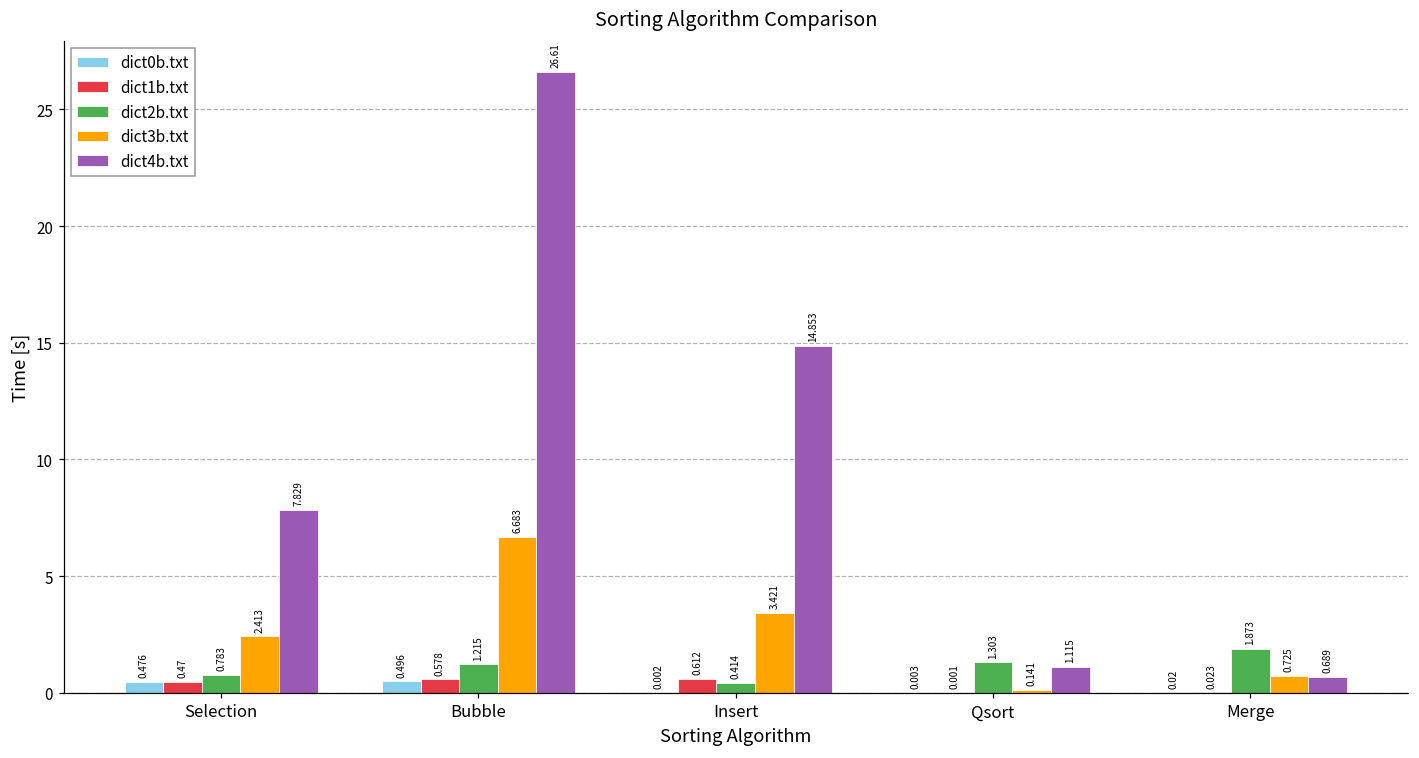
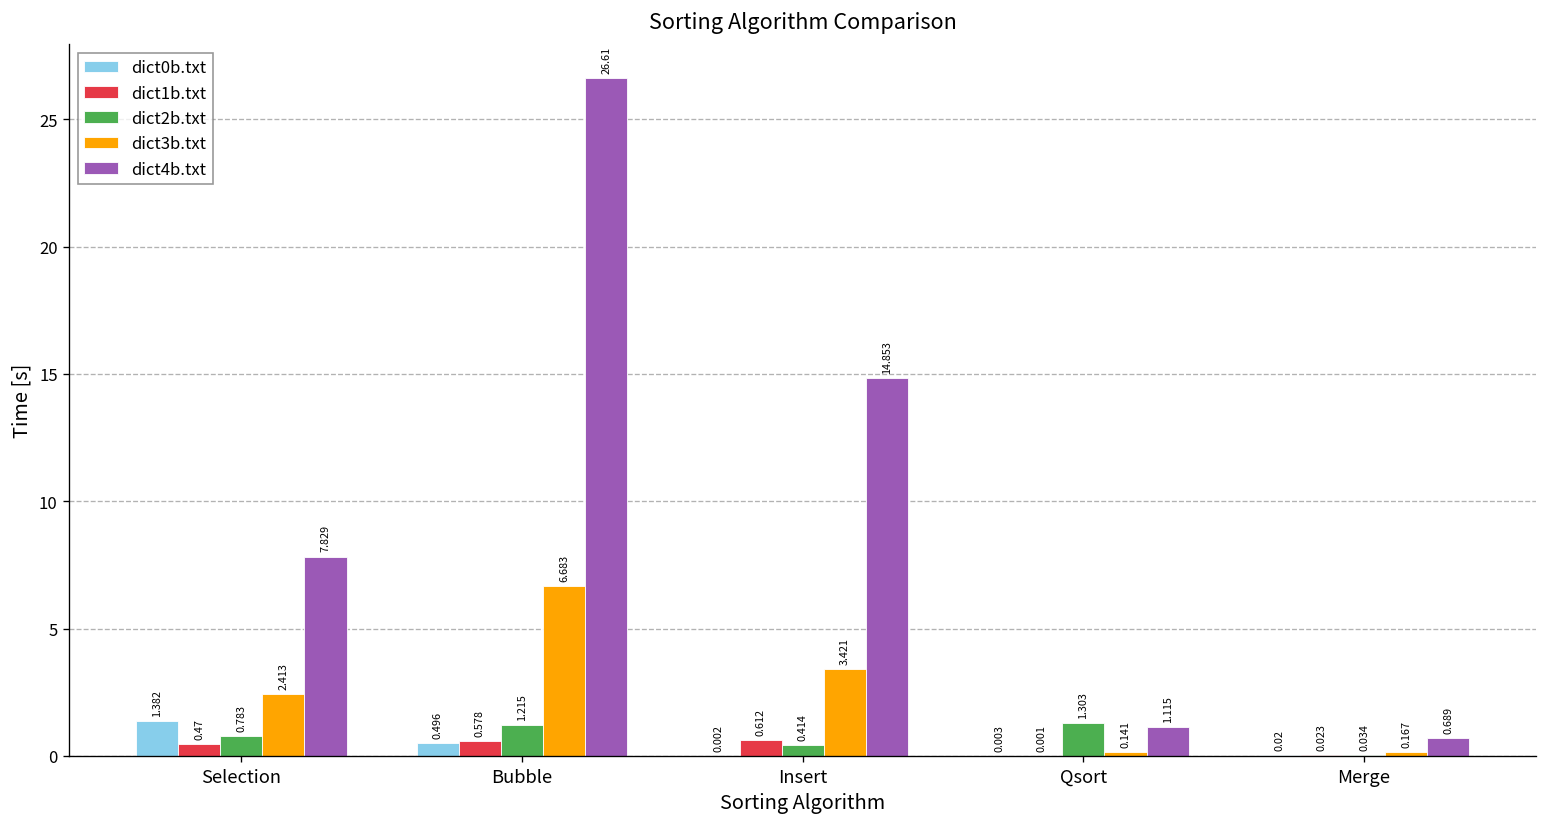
dict0b.txt, Selection: 0.476 -> 1.382
dict2b.txt, Merge: 1.873 -> 0.034
dict3b.txt, Merge: 0.725 -> 0.167
